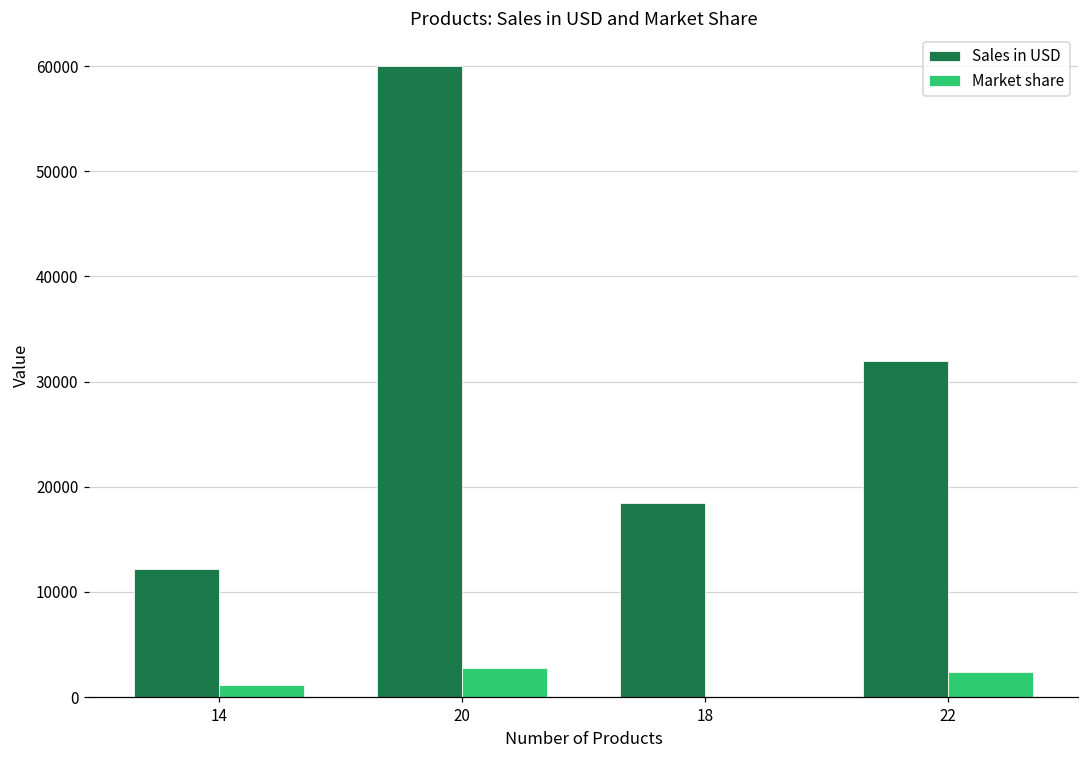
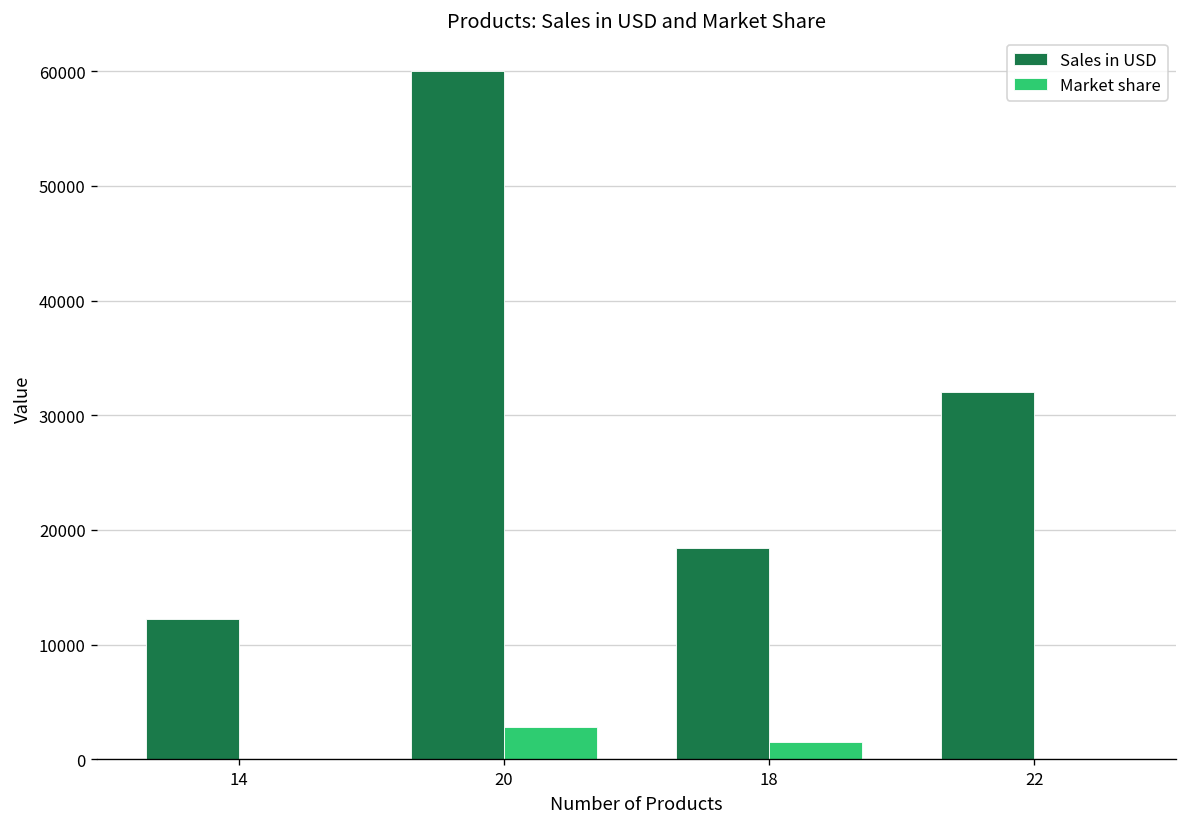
Market share, 14: 1000 -> 0
Market share, 18: 0 -> 2000
Market share, 22: 2000 -> 0
